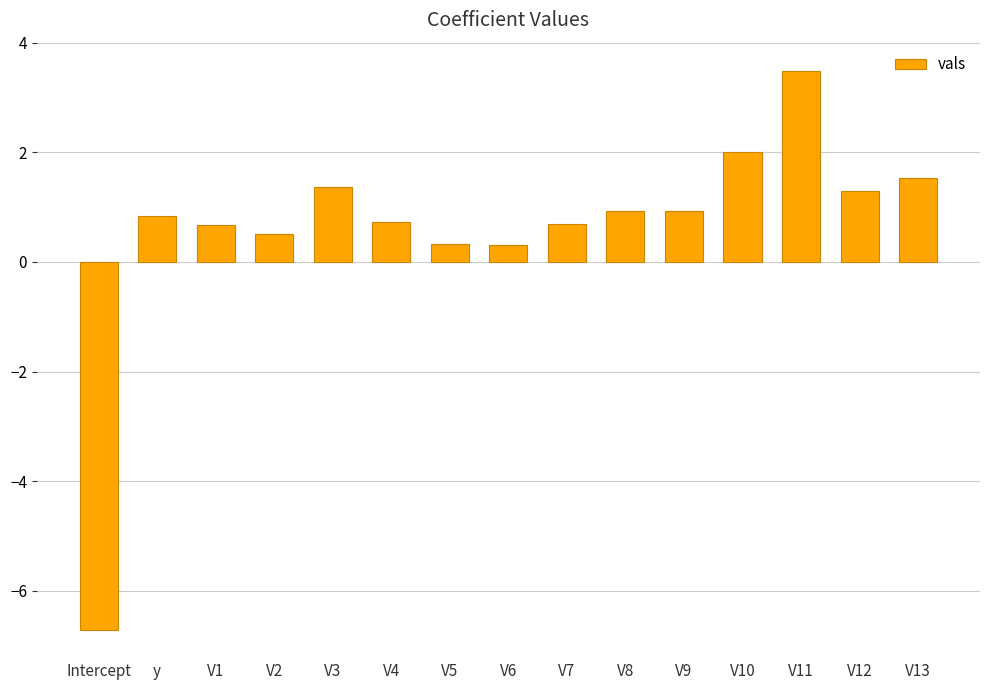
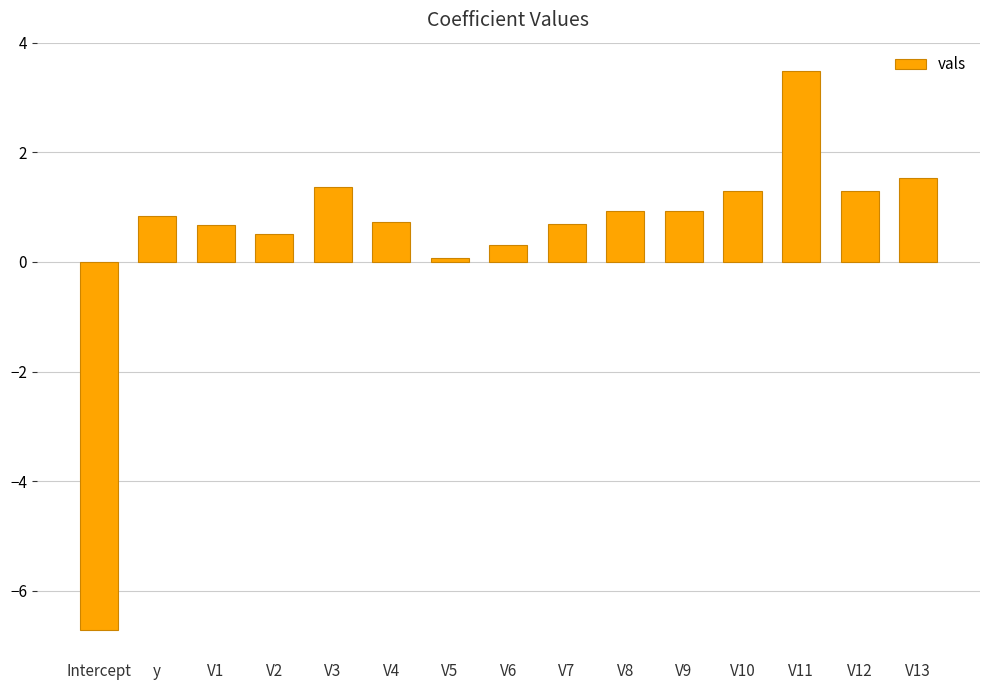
V5: 0.3 -> 0.1
V10: 2.0 -> 1.3
